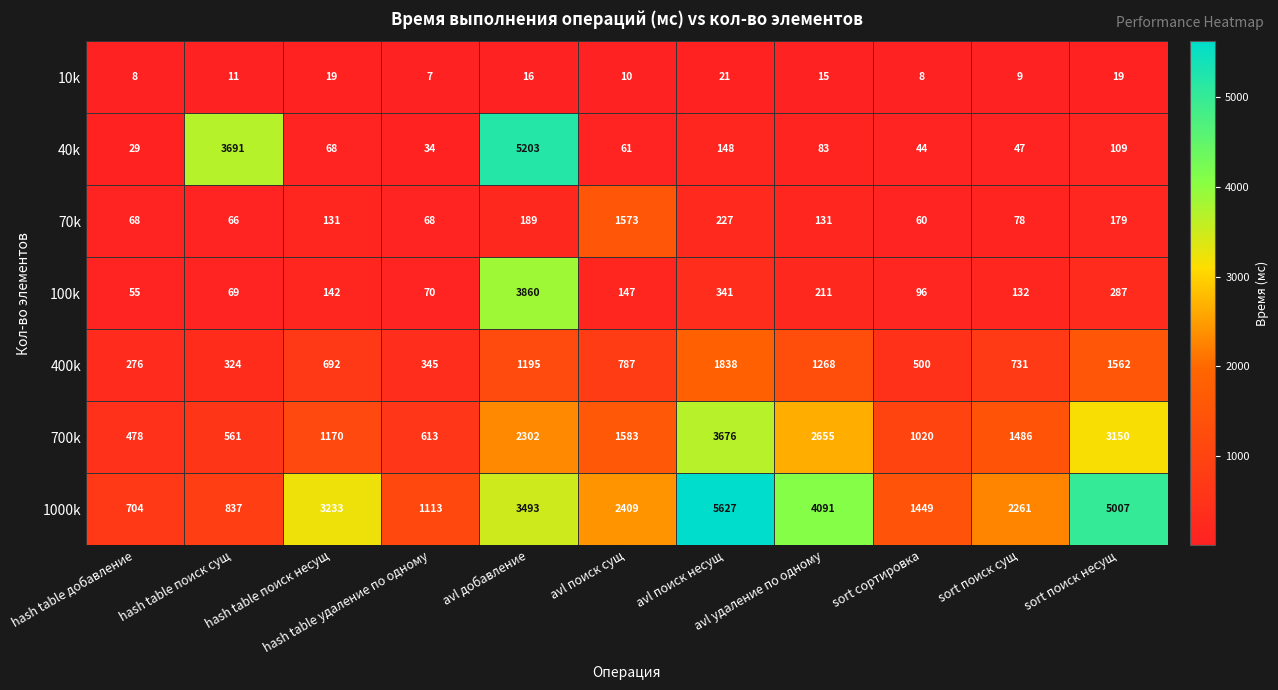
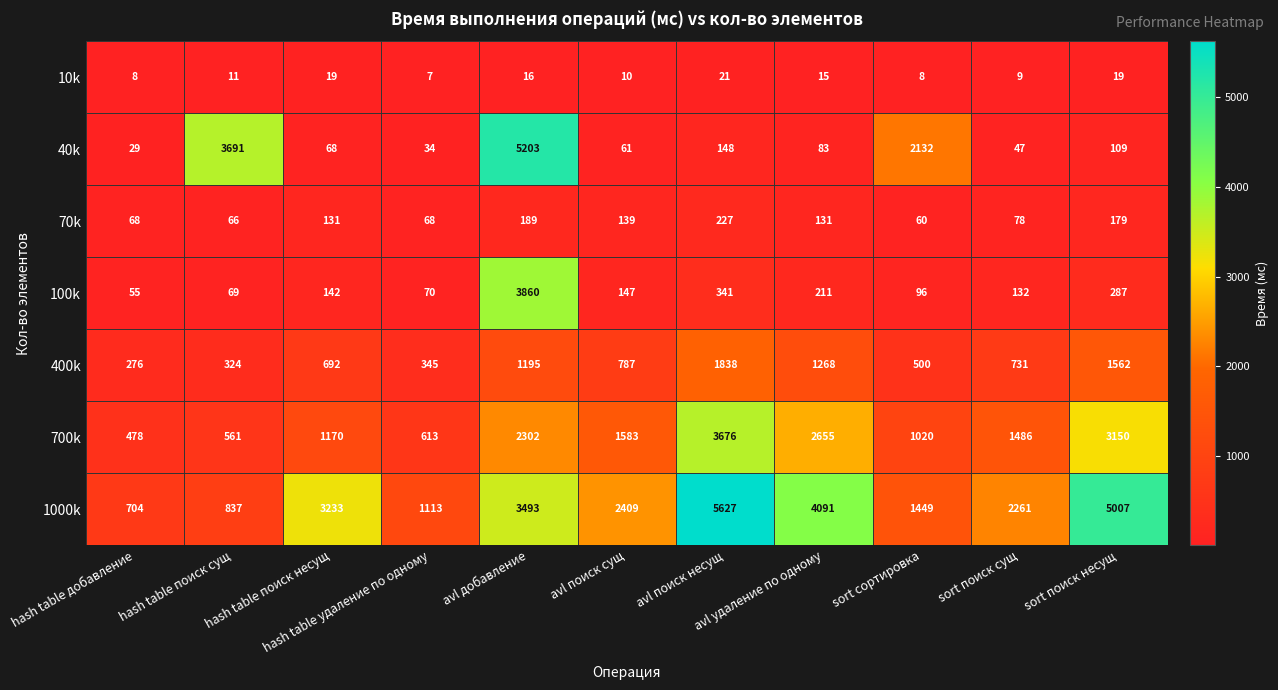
40k, sort сортировка: 44 -> 2132
70k, avl поиск сущ: 1573 -> 139
